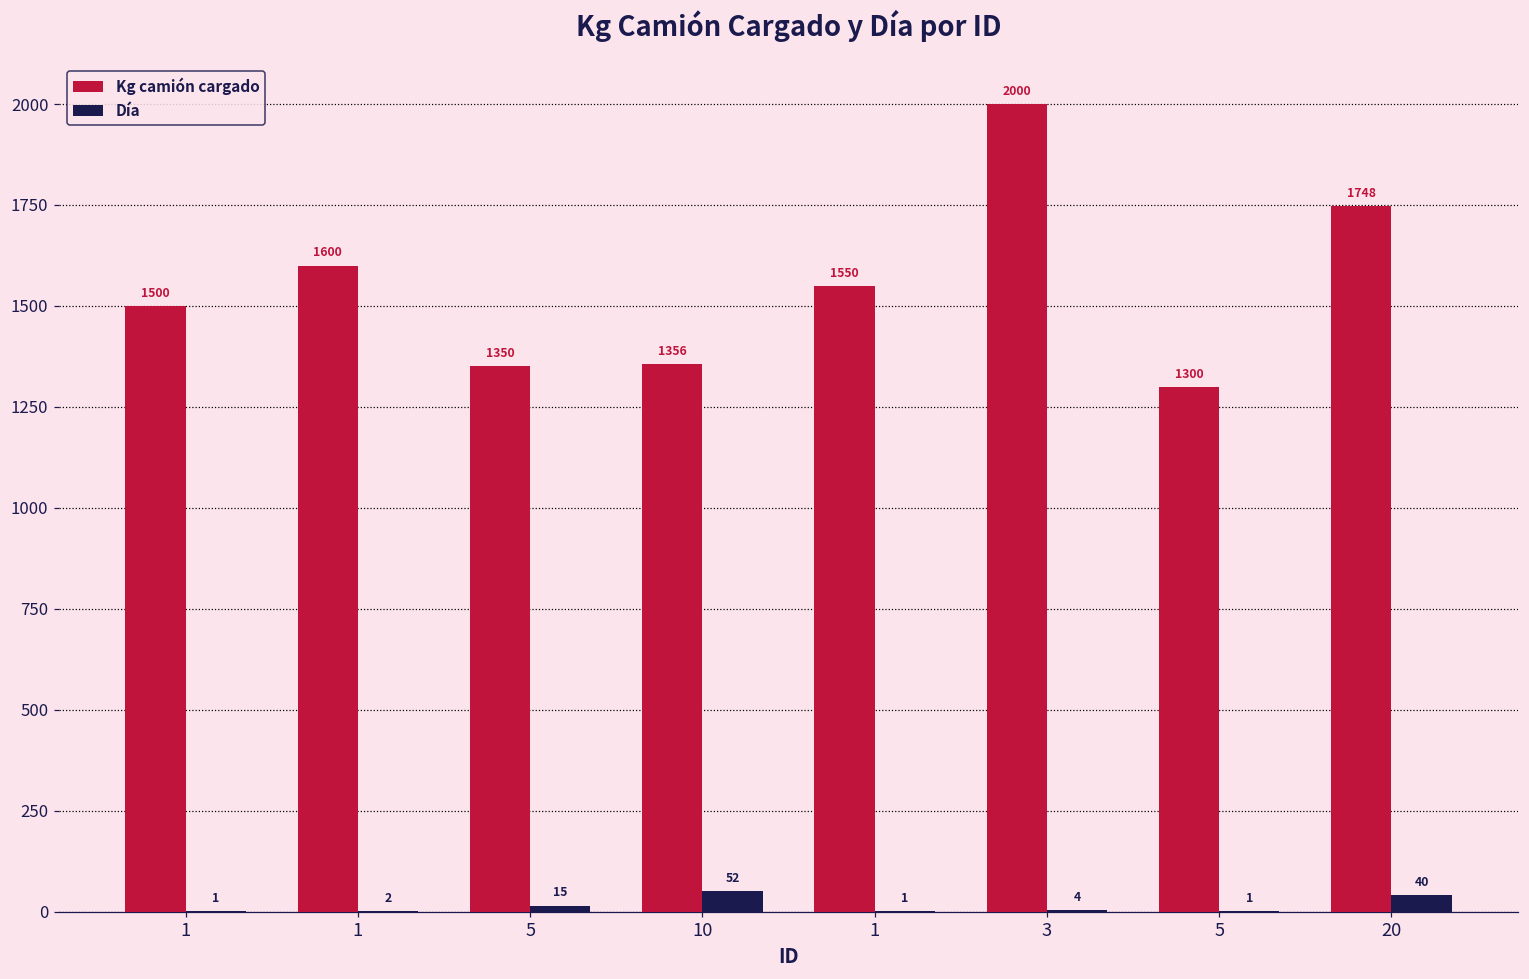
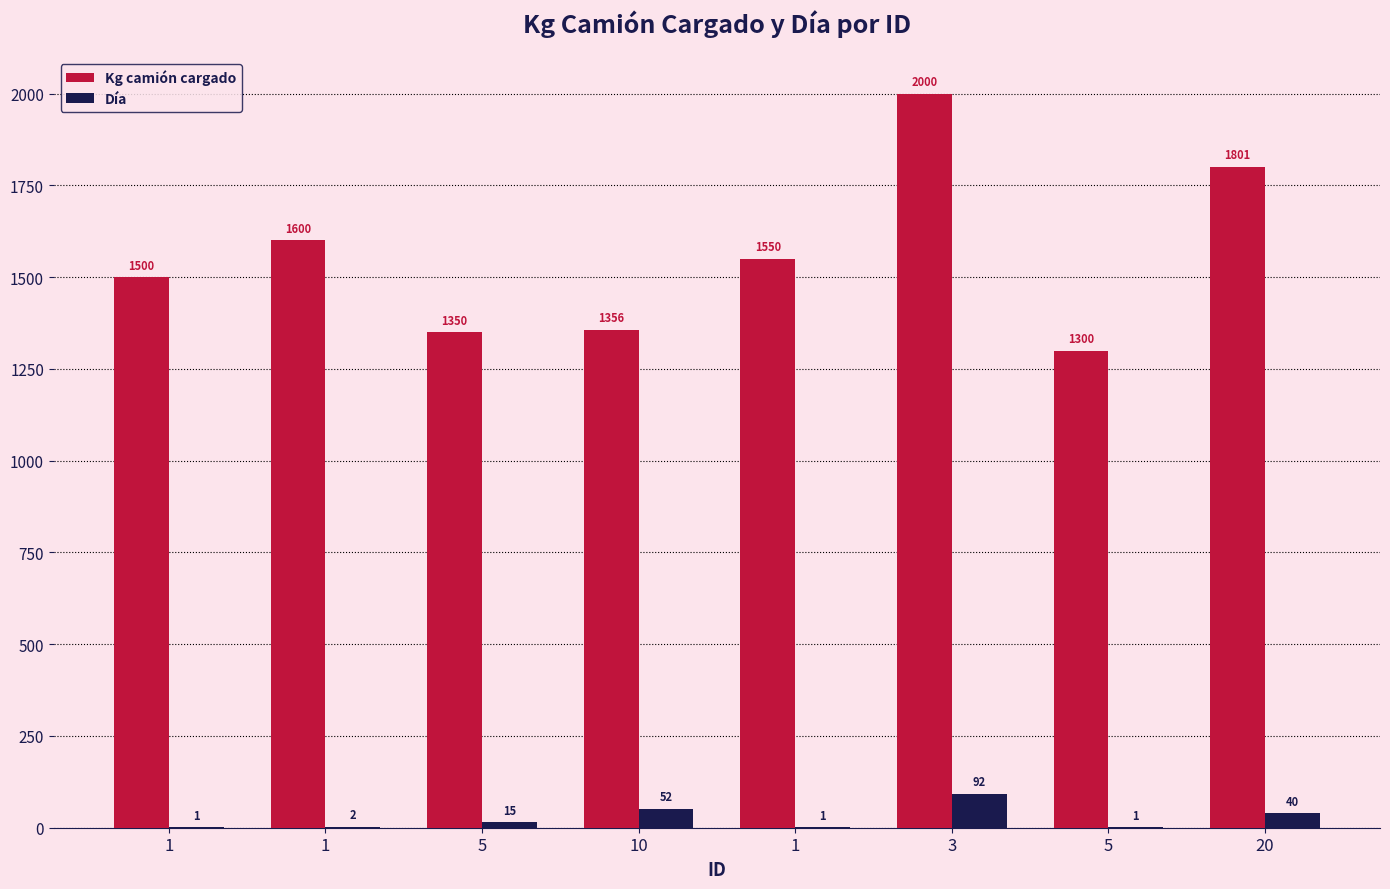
Día, 3: 4 -> 92
Kg camión cargado, 20: 1748 -> 1801
